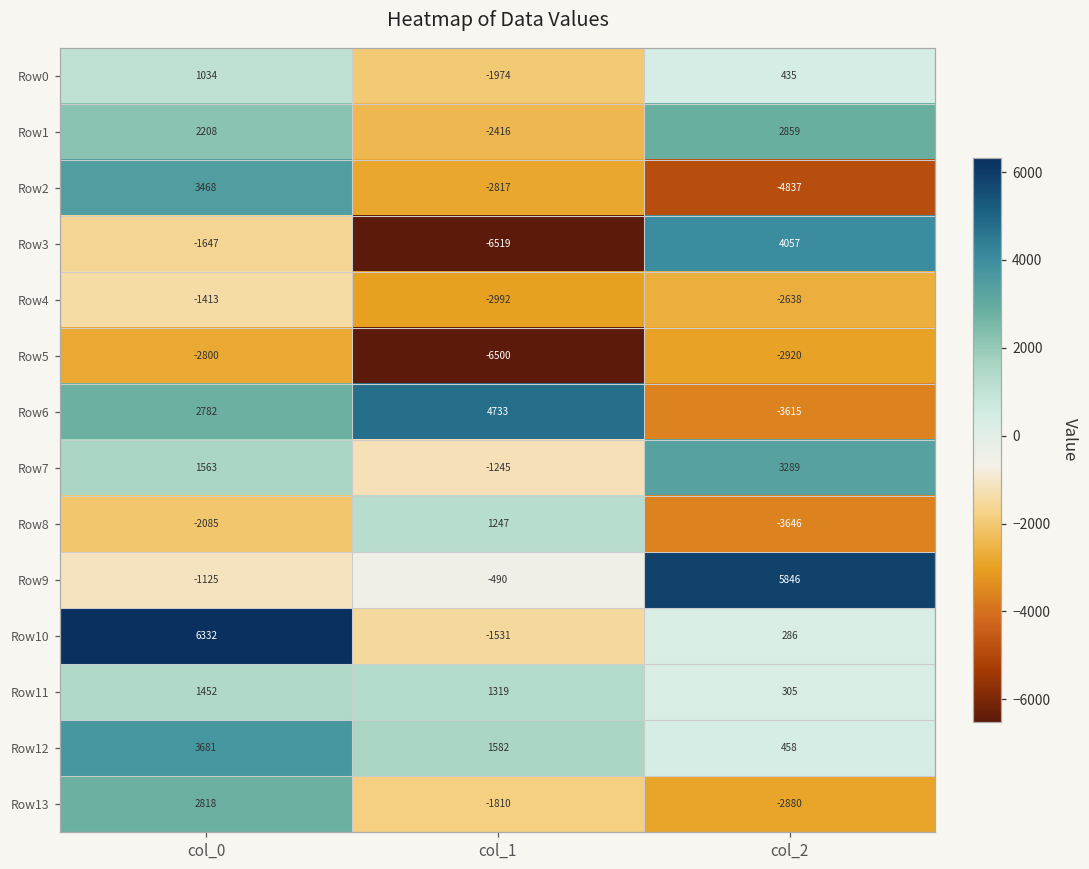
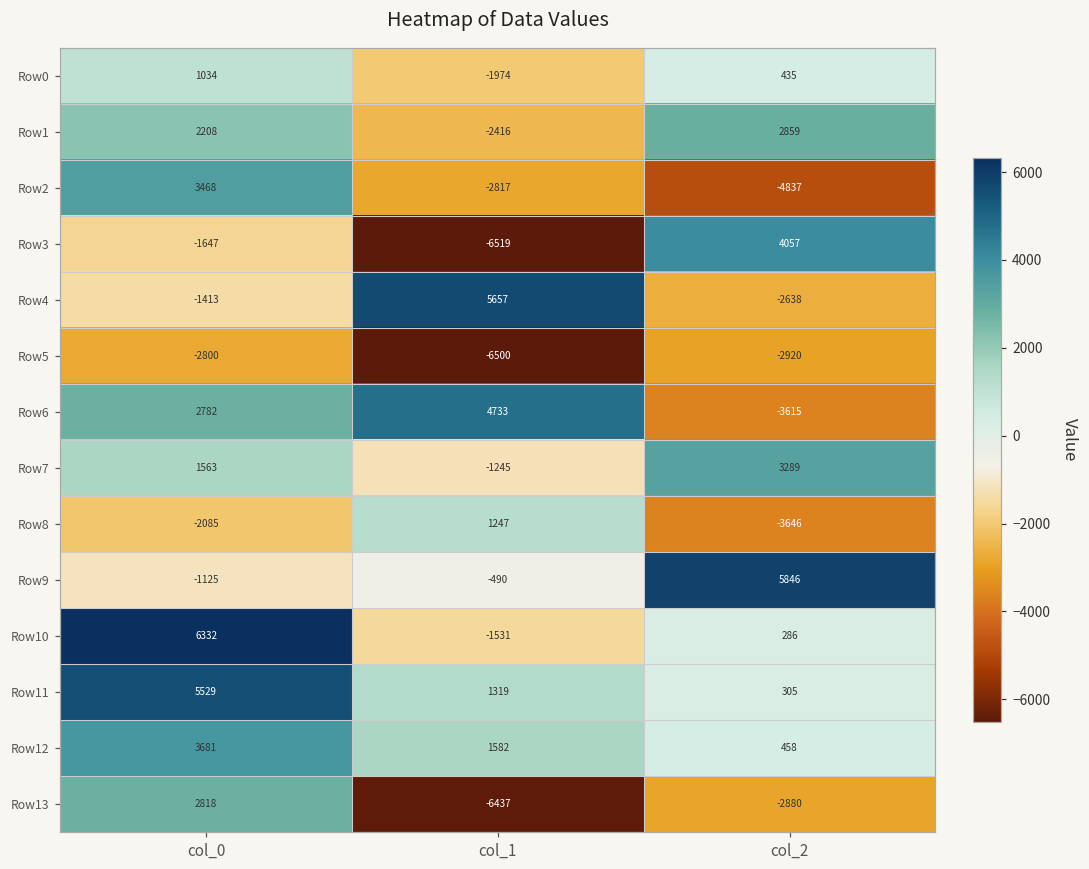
Row4, col_1: -2992 -> 5657
Row11, col_0: 1452 -> 5529
Row13, col_1: -1810 -> -6437
